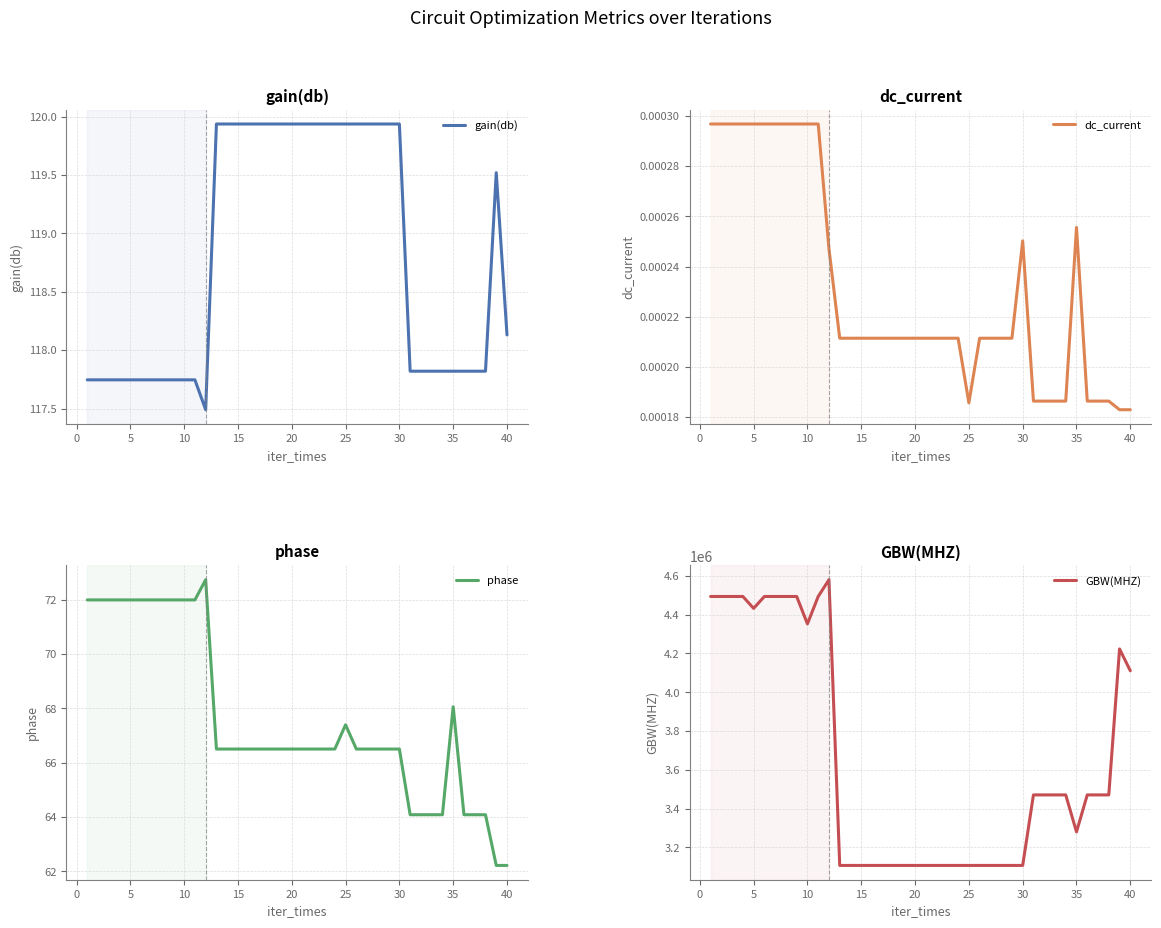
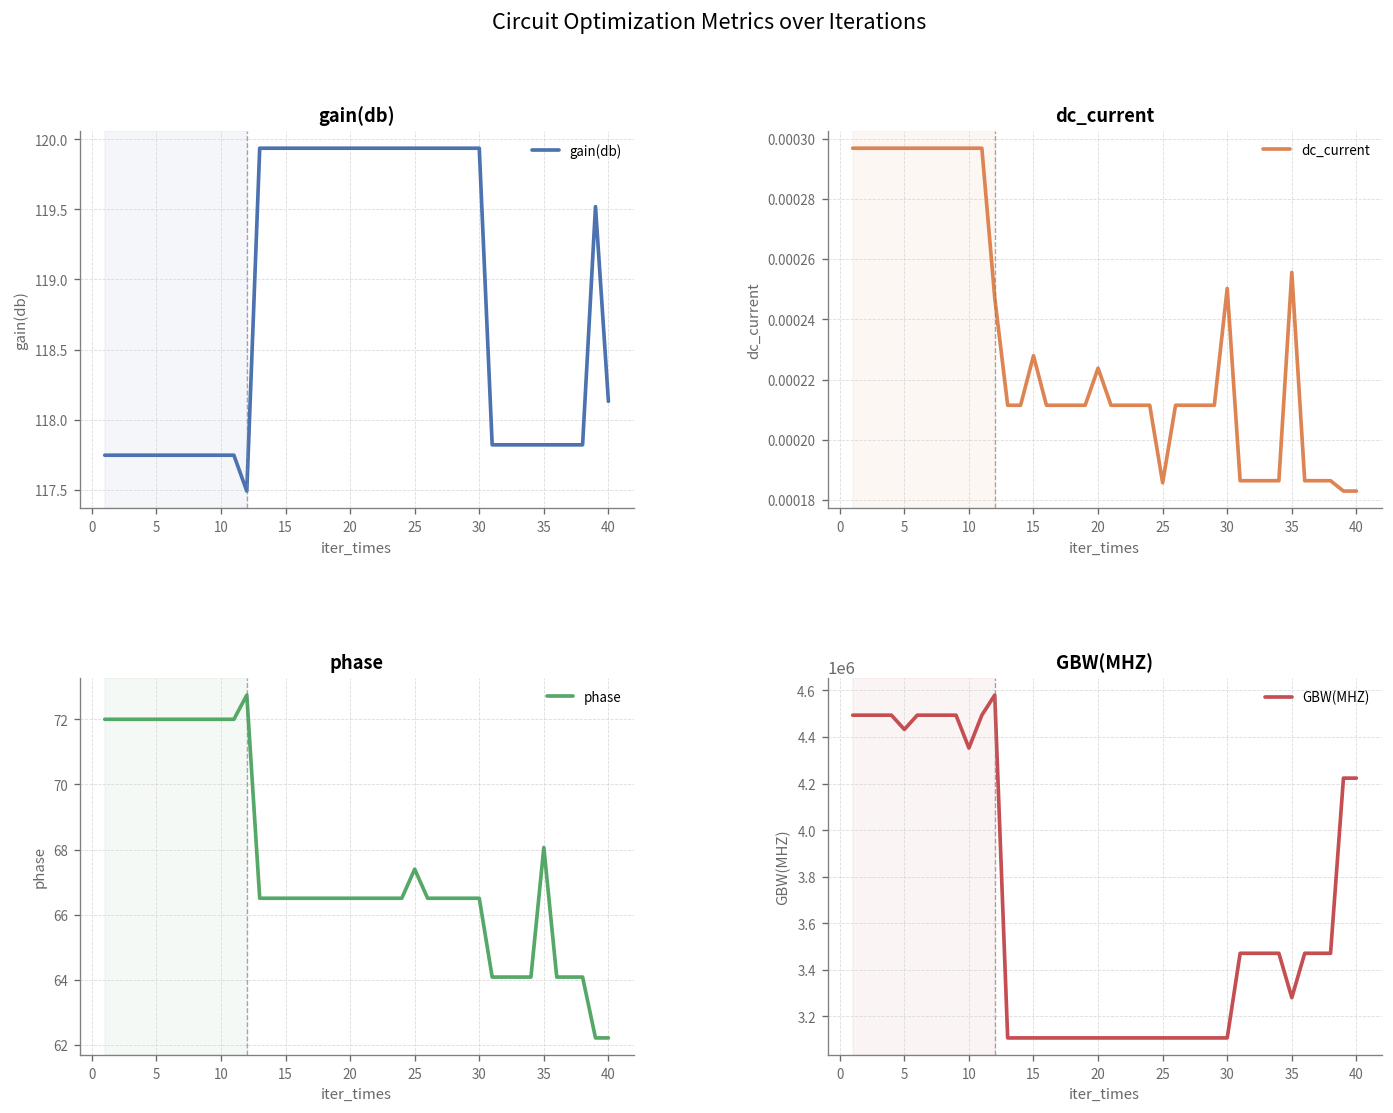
dc_current, 15: 0.000211 -> 0.000228
dc_current, 20: 0.000211 -> 0.000224
GBW(MHZ), 40: 4110000 -> 4220000
